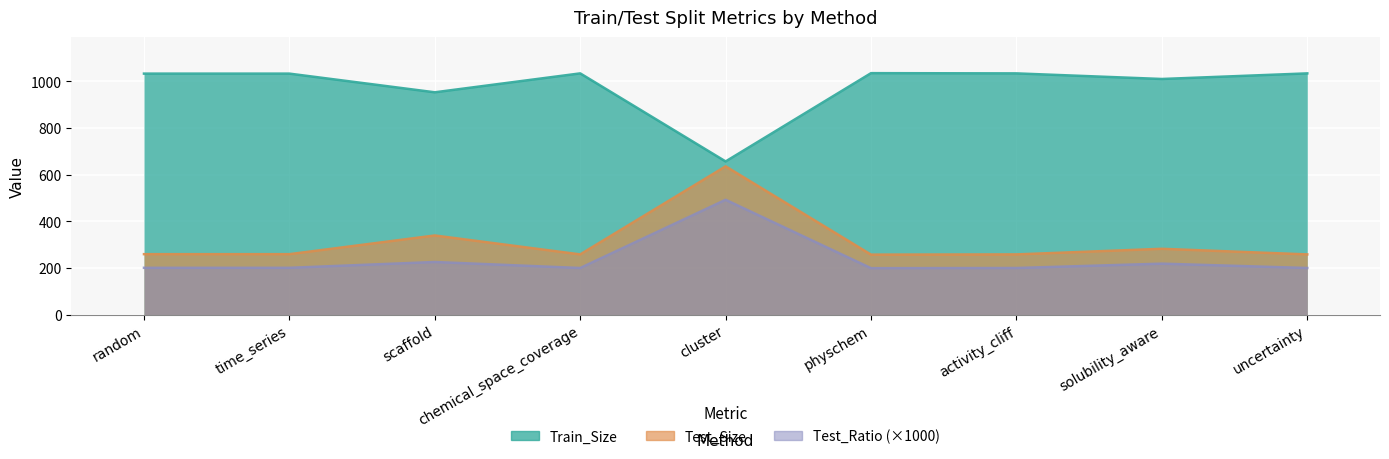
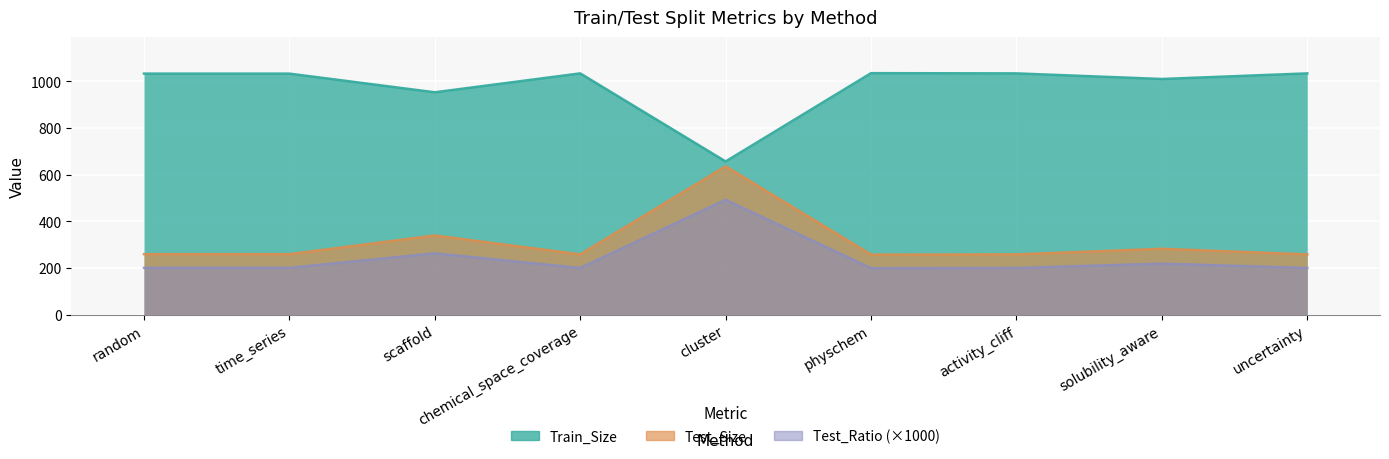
Test_Ratio (×1000), scaffold: 230 -> 260
